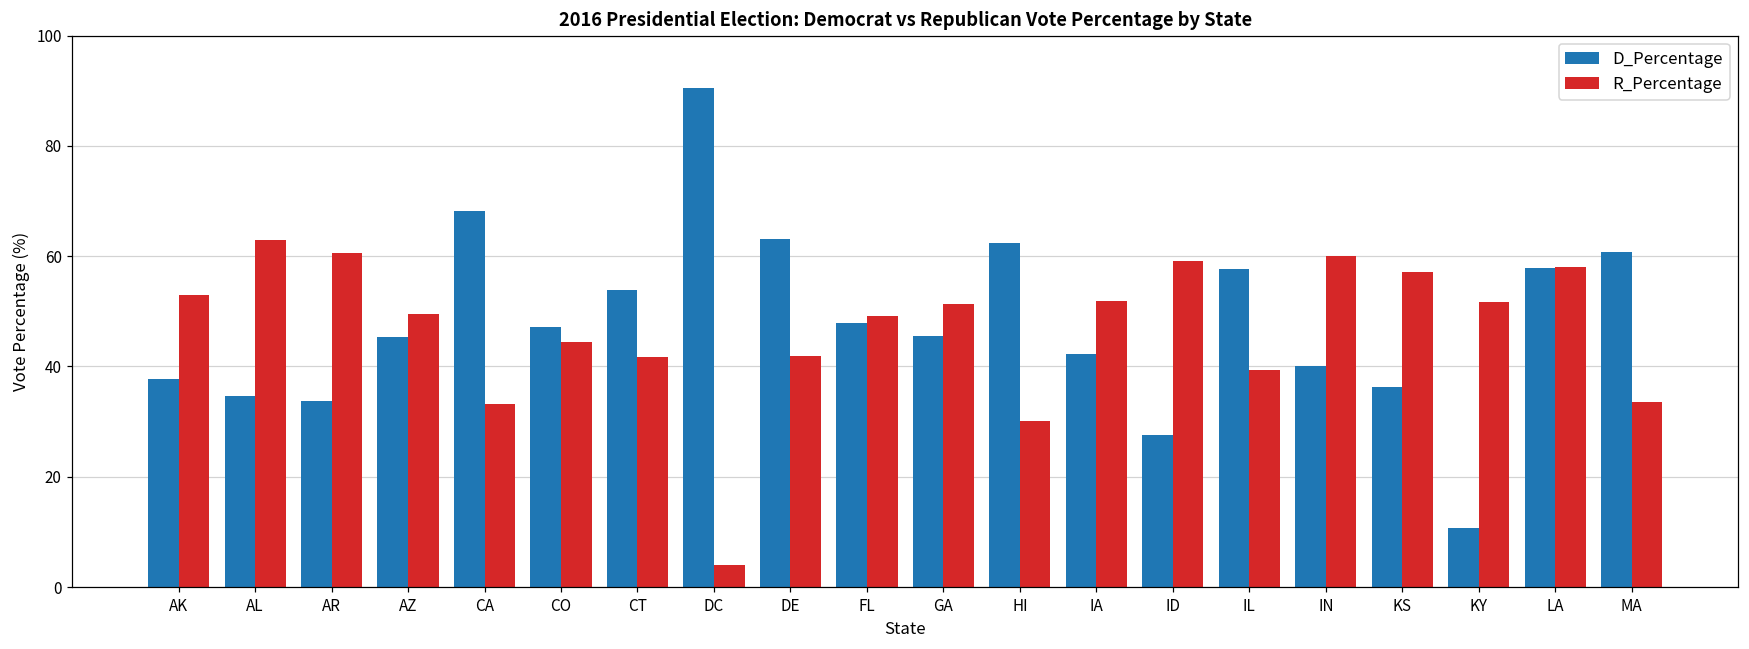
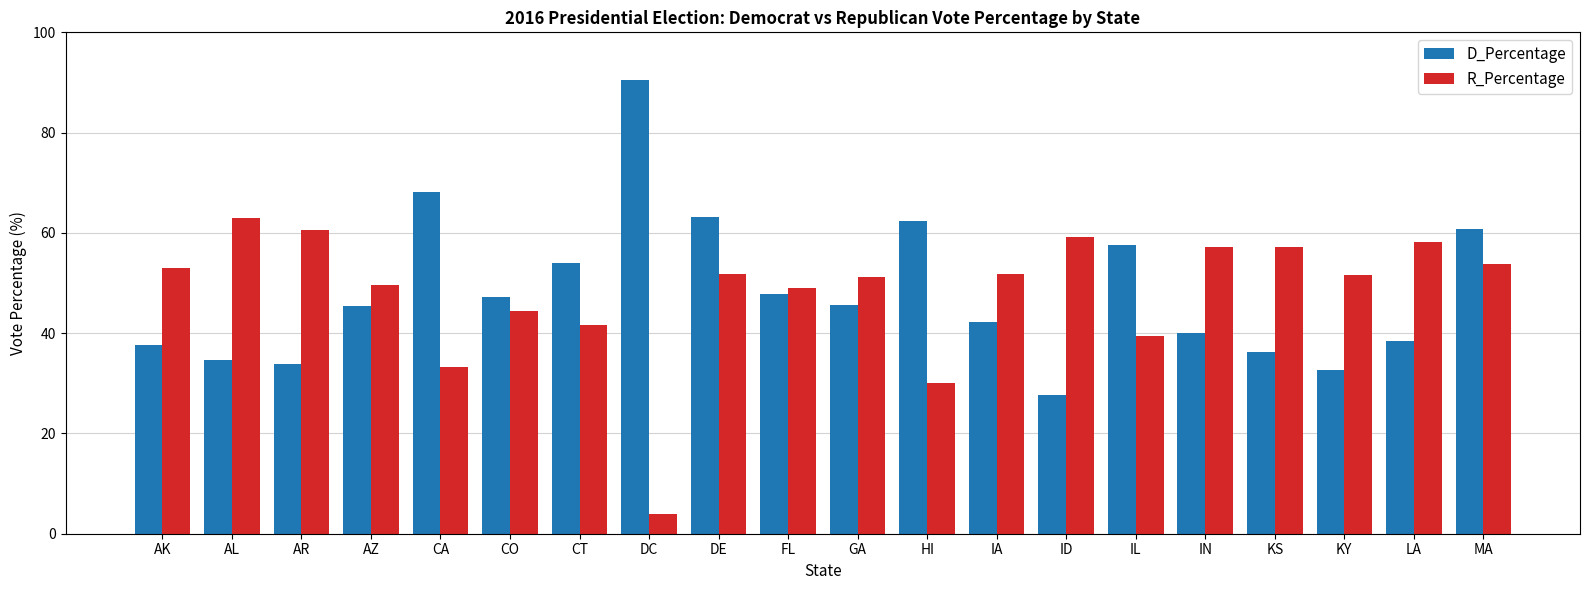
R_Percentage, DE: 42 -> 52
R_Percentage, IN: 60 -> 57
D_Percentage, KY: 11 -> 33
D_Percentage, LA: 58 -> 38
R_Percentage, MA: 34 -> 54
